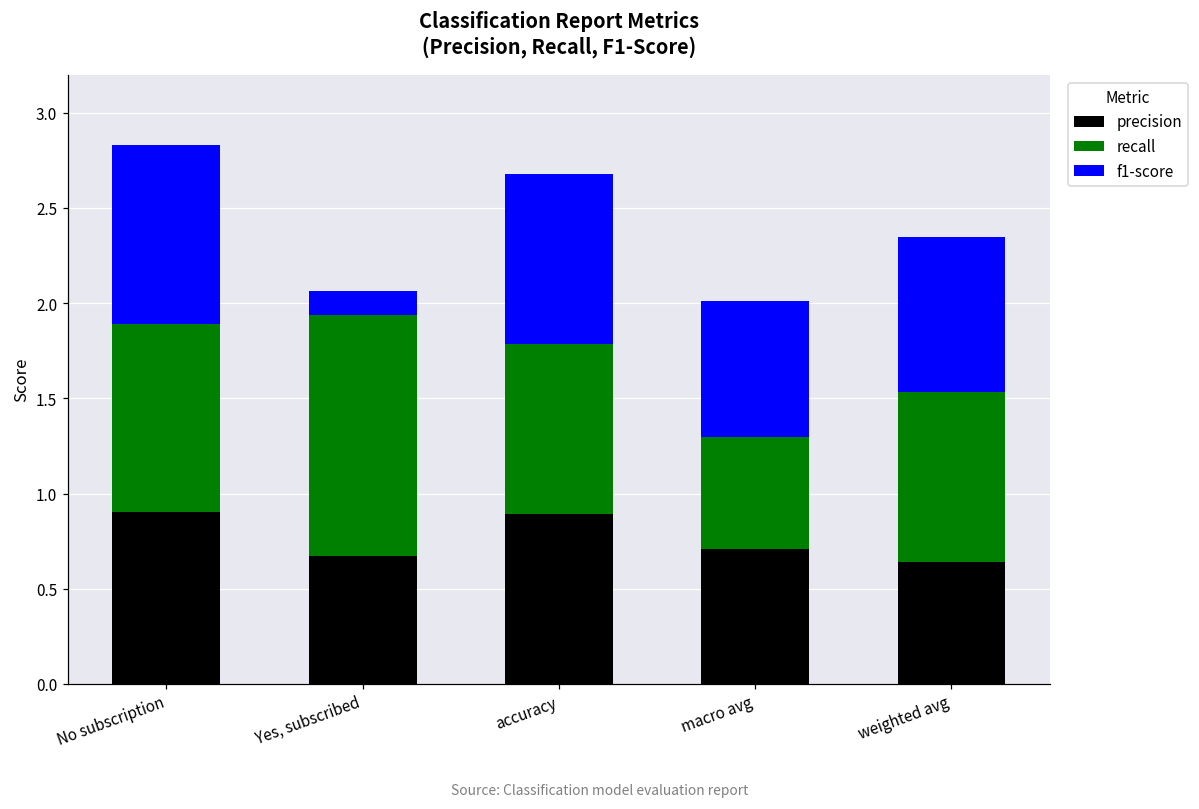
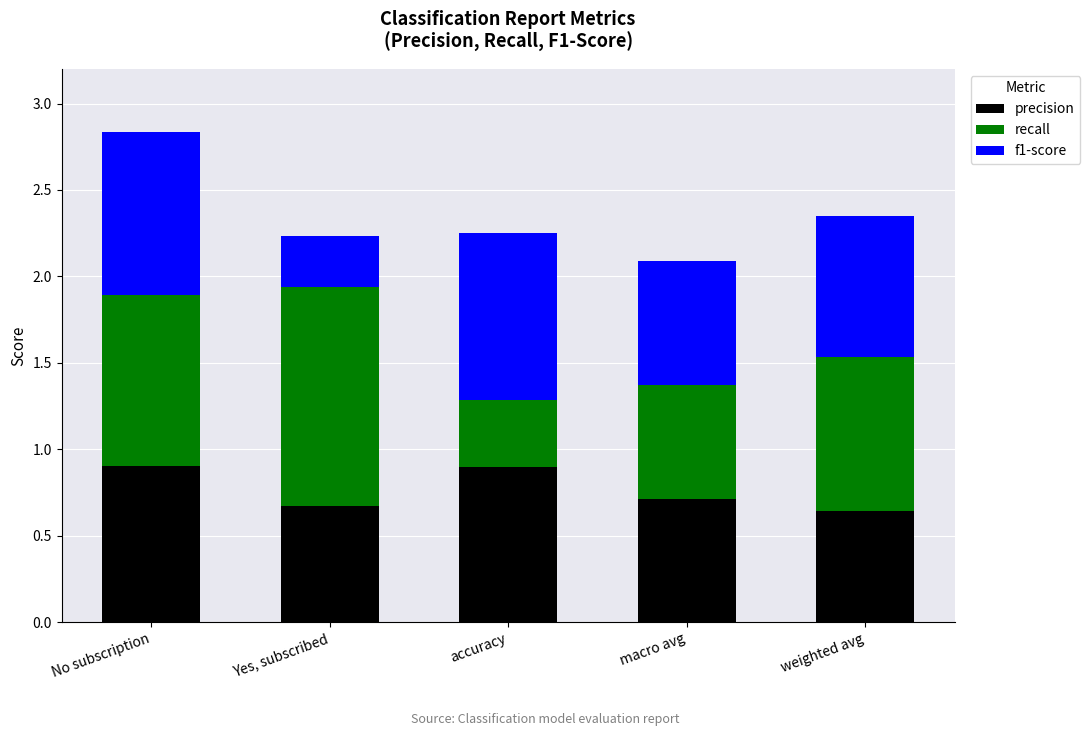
f1-score, Yes, subscribed: 0.13 -> 0.30
recall, accuracy: 0.89 -> 0.39
f1-score, accuracy: 0.89 -> 0.97
recall, macro avg: 0.59 -> 0.66
